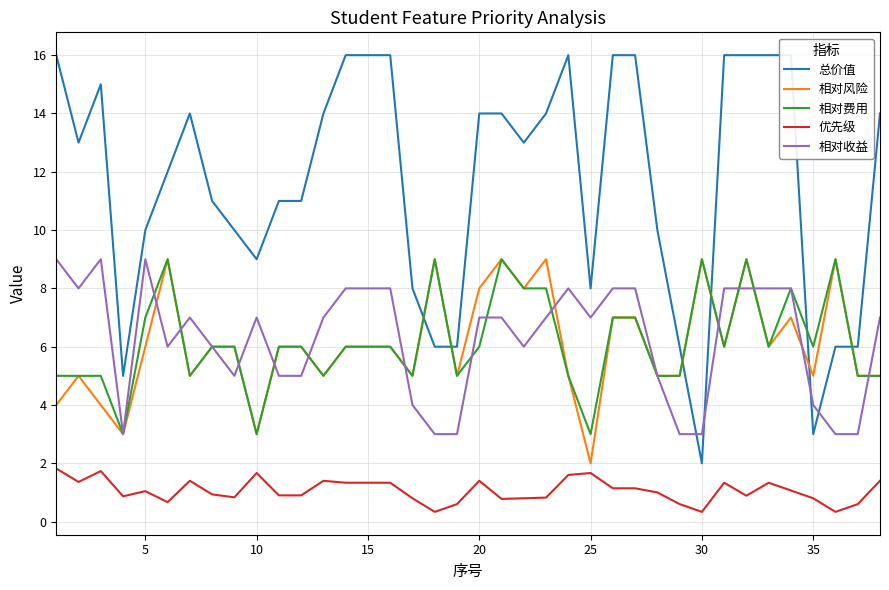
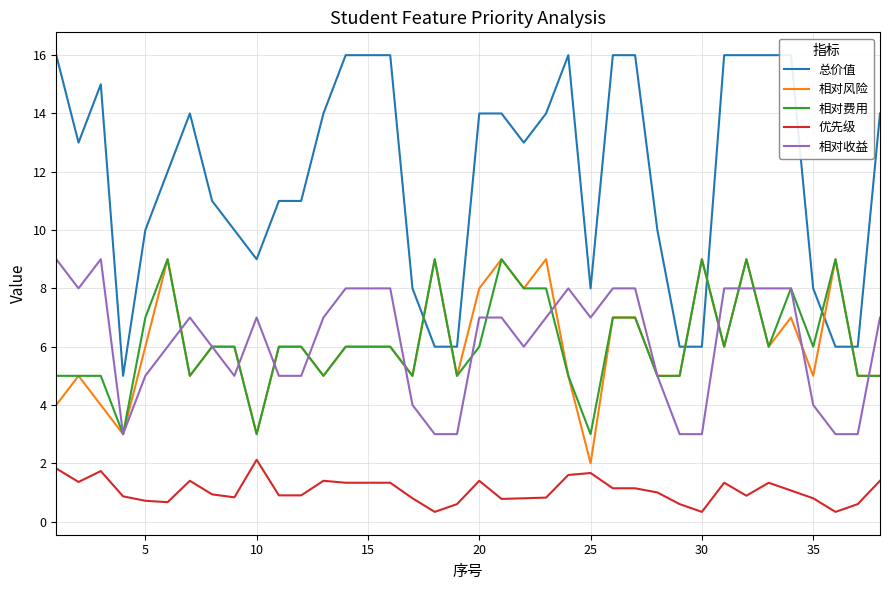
优先级, 5: 1.0 -> 0.7
相对收益, 5: 9 -> 5
优先级, 10: 1.7 -> 2.1
总价值, 30: 2 -> 6
总价值, 35: 3 -> 8
